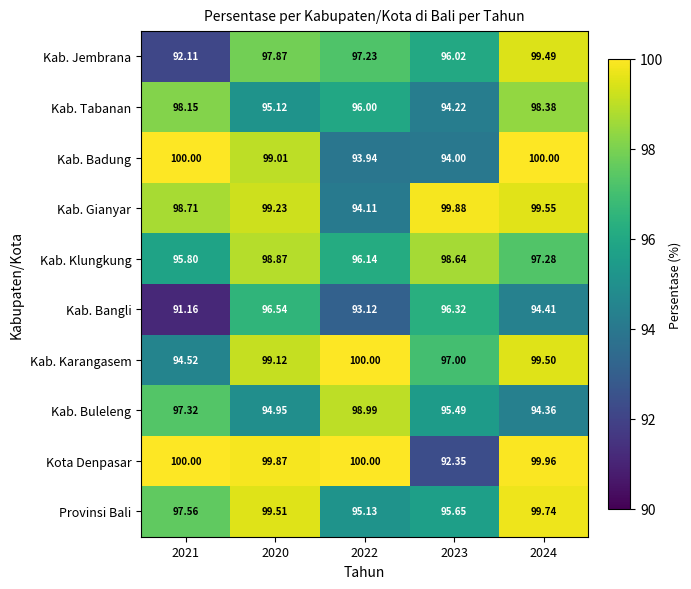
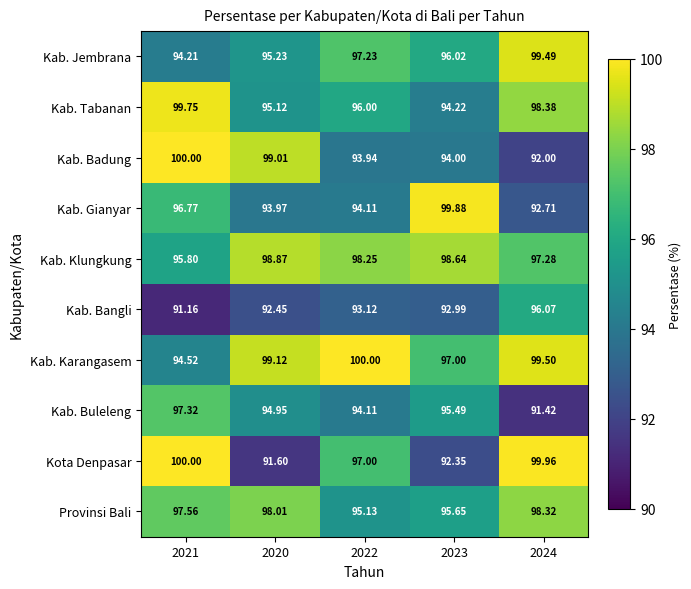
Kab. Jembrana, 2021: 92.11 -> 94.21
Kab. Jembrana, 2020: 97.87 -> 95.23
Kab. Tabanan, 2021: 98.15 -> 99.75
Kab. Badung, 2024: 100.00 -> 92.00
Kab. Gianyar, 2021: 98.71 -> 96.77
Kab. Gianyar, 2020: 99.23 -> 93.97
Kab. Gianyar, 2024: 99.55 -> 92.71
Kab. Klungkung, 2022: 96.14 -> 98.25
Kab. Bangli, 2020: 96.54 -> 92.45
Kab. Bangli, 2023: 96.32 -> 92.99
Kab. Bangli, 2024: 94.41 -> 96.07
Kab. Buleleng, 2022: 98.99 -> 94.11
Kab. Buleleng, 2024: 94.36 -> 91.42
Kota Denpasar, 2020: 99.87 -> 91.60
Kota Denpasar, 2022: 100.00 -> 97.00
Provinsi Bali, 2020: 99.51 -> 98.01
Provinsi Bali, 2024: 99.74 -> 98.32
